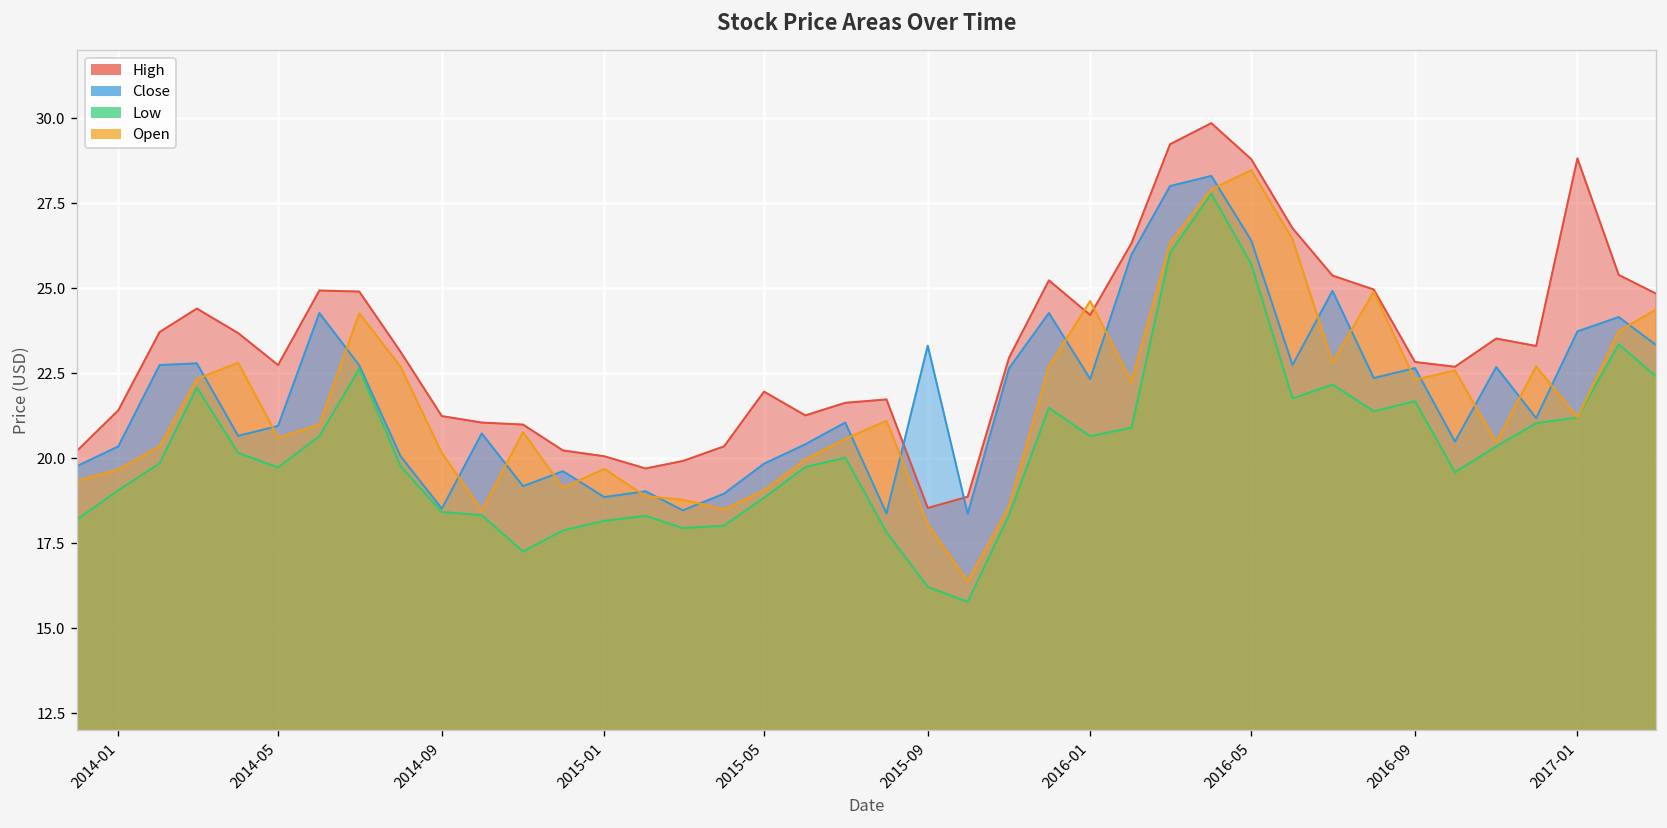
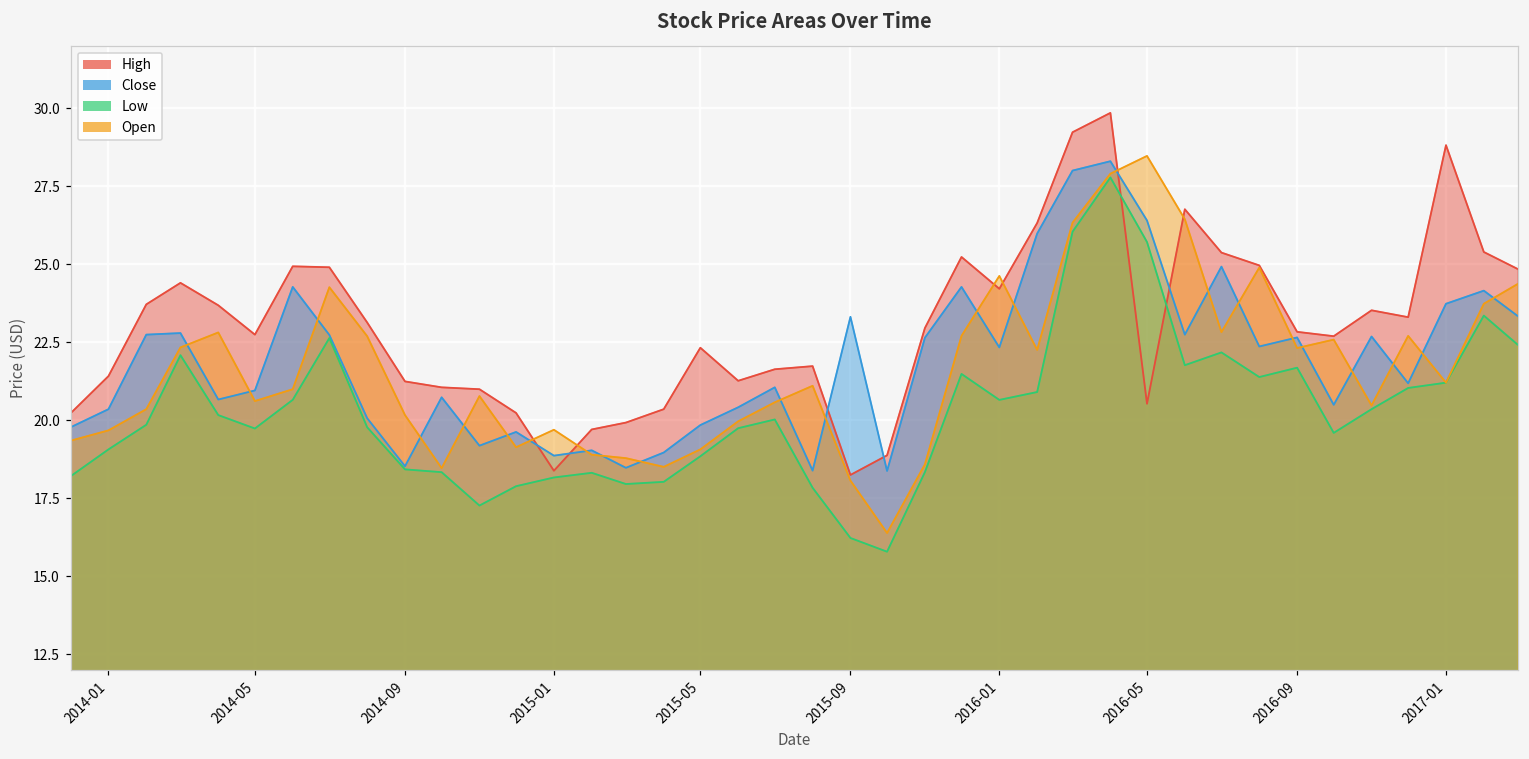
High, 2015-01: 20.1 -> 18.4
High, 2015-05: 22.0 -> 22.3
High, 2015-09: 18.5 -> 18.2
High, 2016-05: 28.8 -> 20.5
